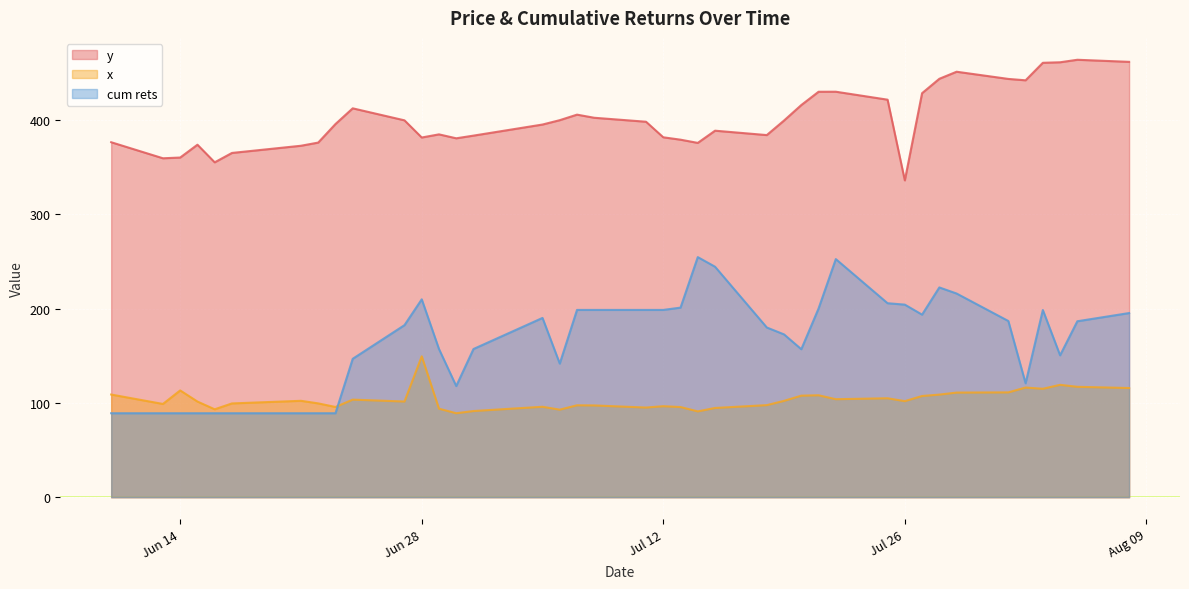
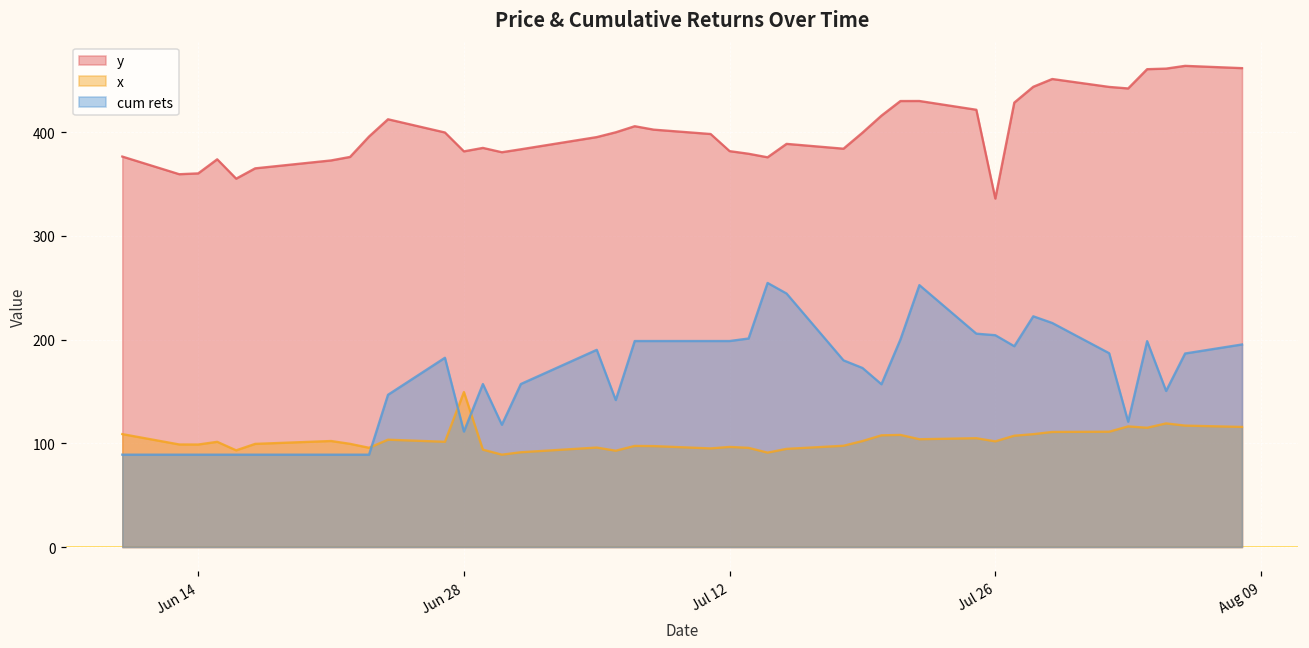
x, Jun 14: 110 -> 100
cum rets, Jun 28: 210 -> 110
